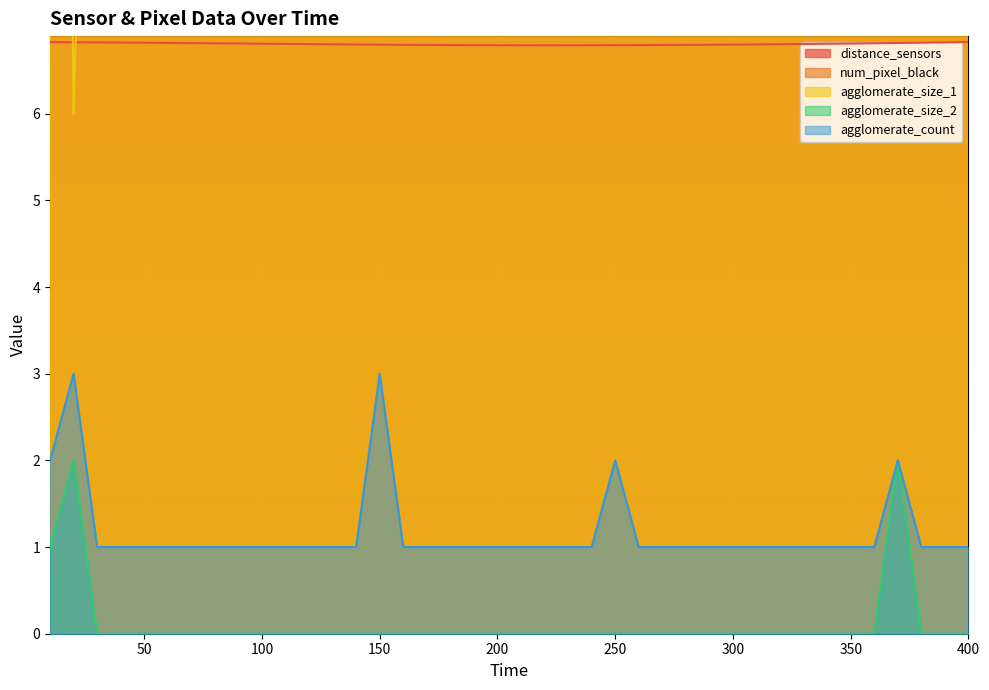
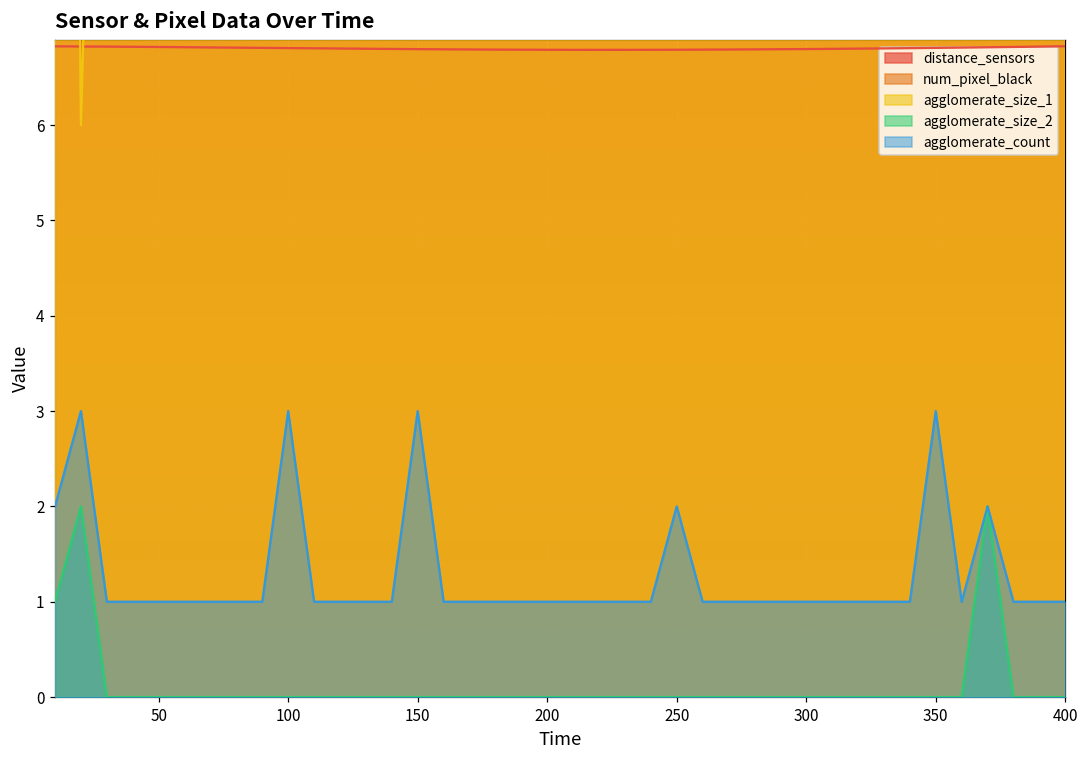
agglomerate_count, 100: 1 -> 3
agglomerate_count, 350: 1 -> 3
